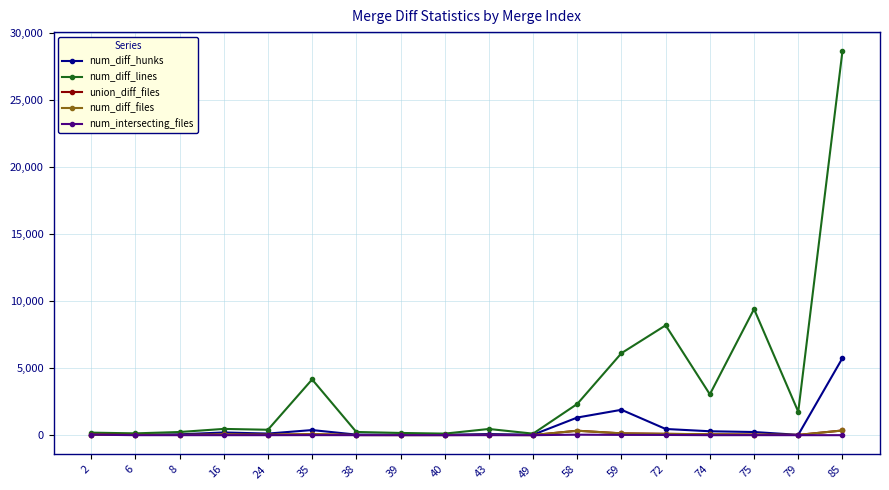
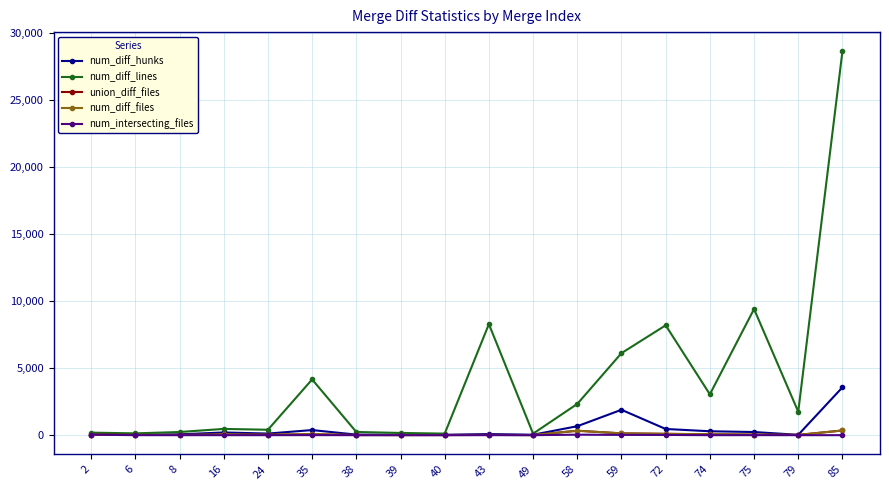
num_diff_lines, 43: 500 -> 8,300
num_diff_hunks, 58: 1,300 -> 700
num_diff_hunks, 85: 5,700 -> 3,600
